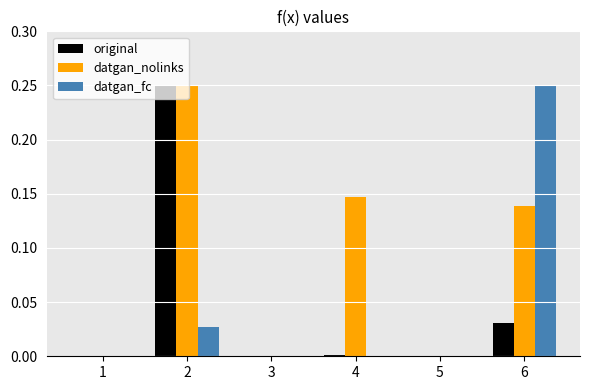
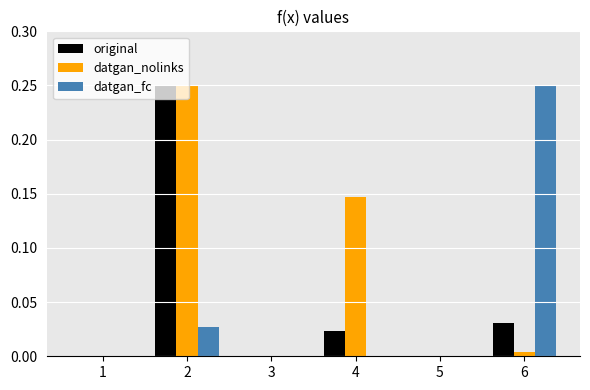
original, 4: 0.001 -> 0.023
datgan_nolinks, 6: 0.138 -> 0.004
